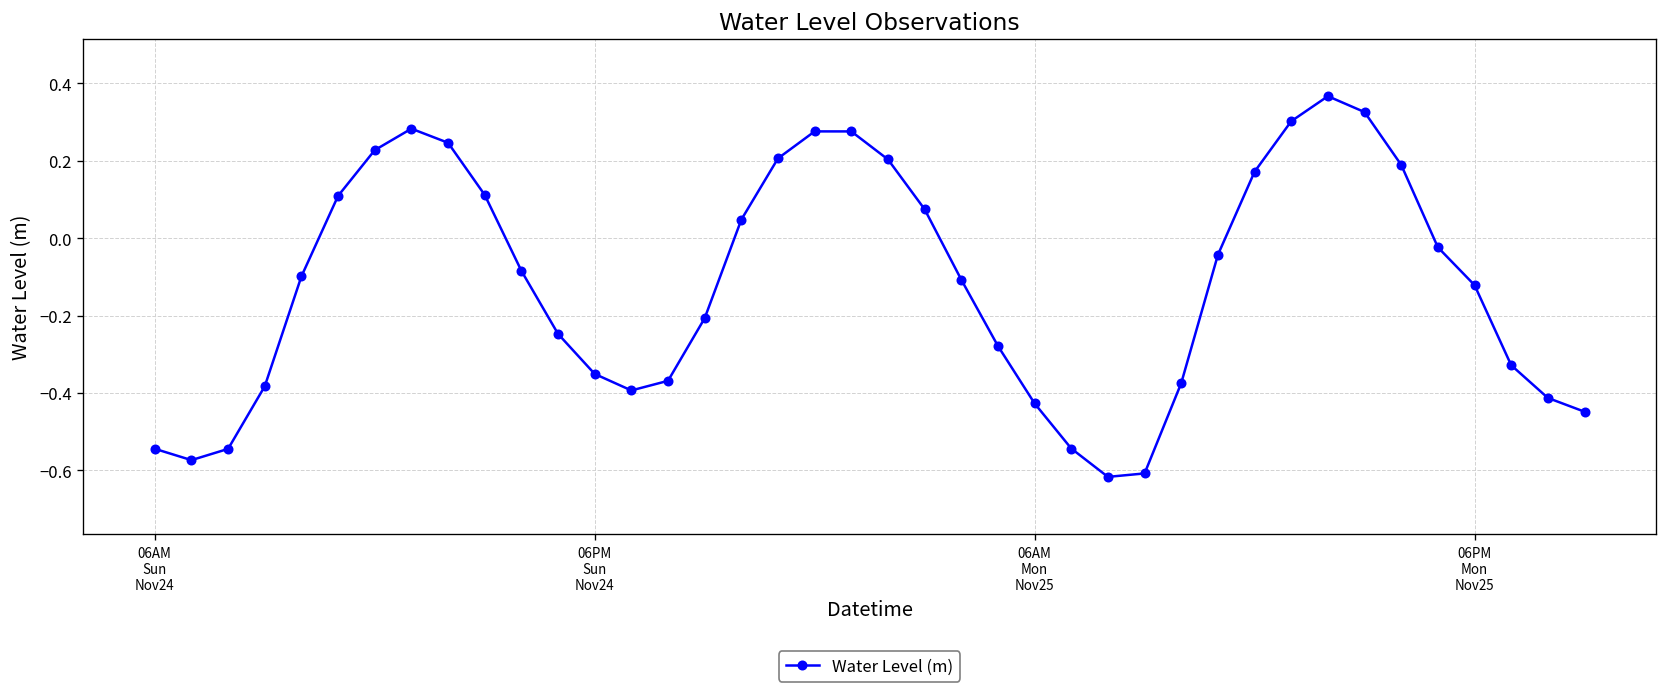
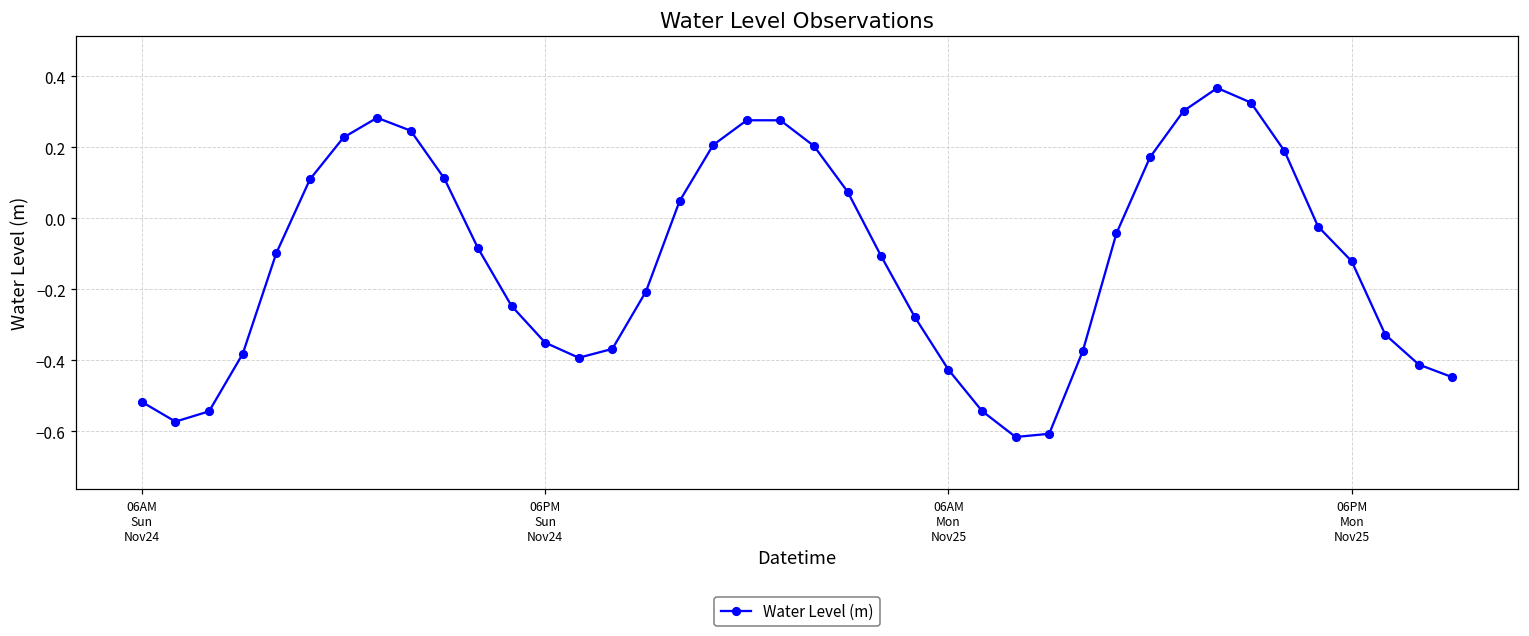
06AM Sun Nov24: -0.54 -> -0.52
